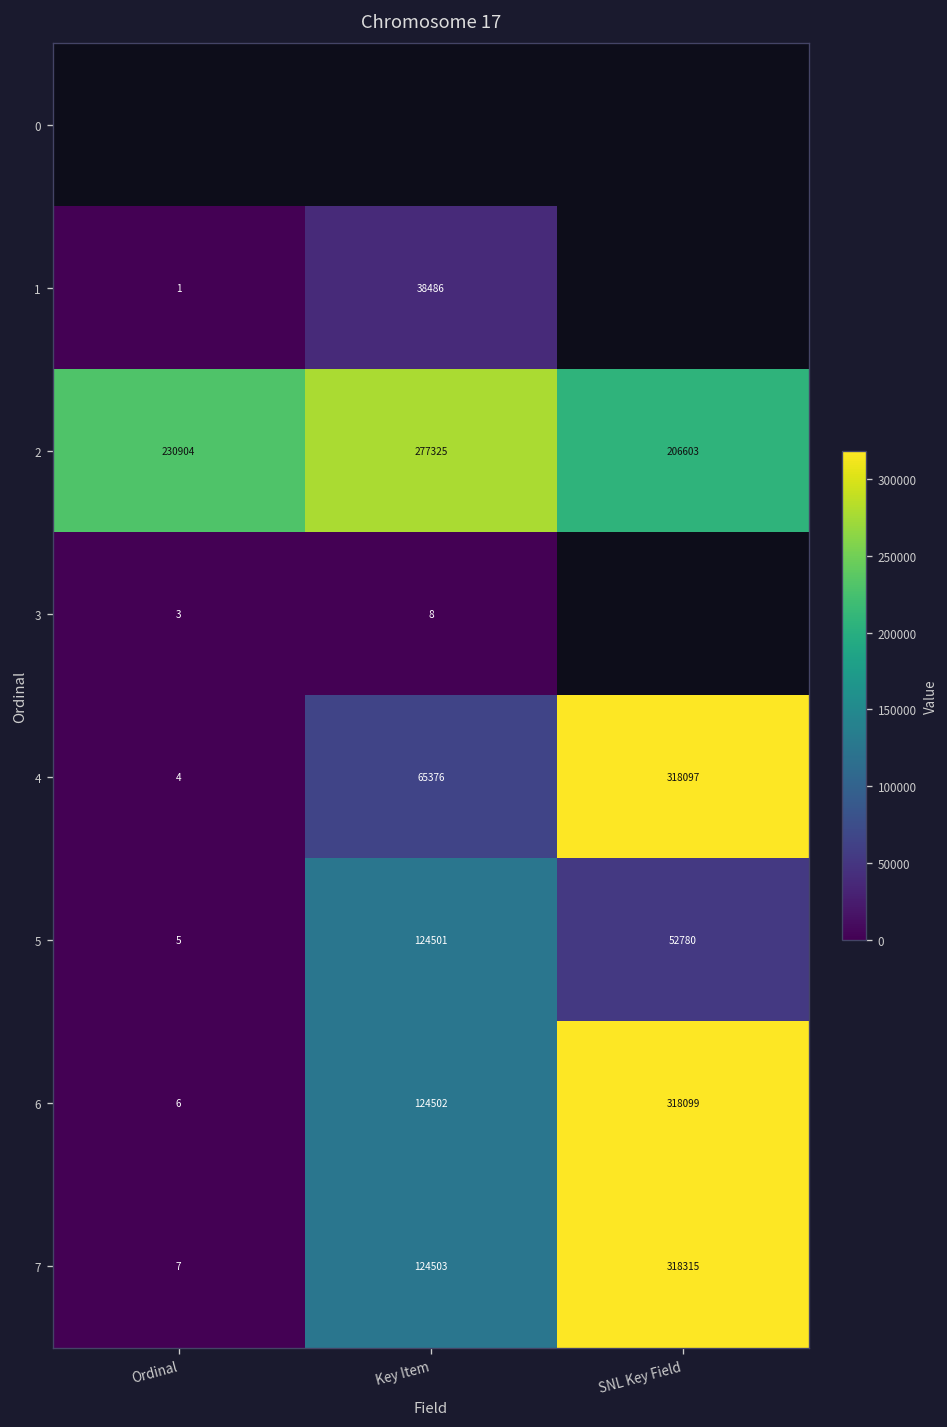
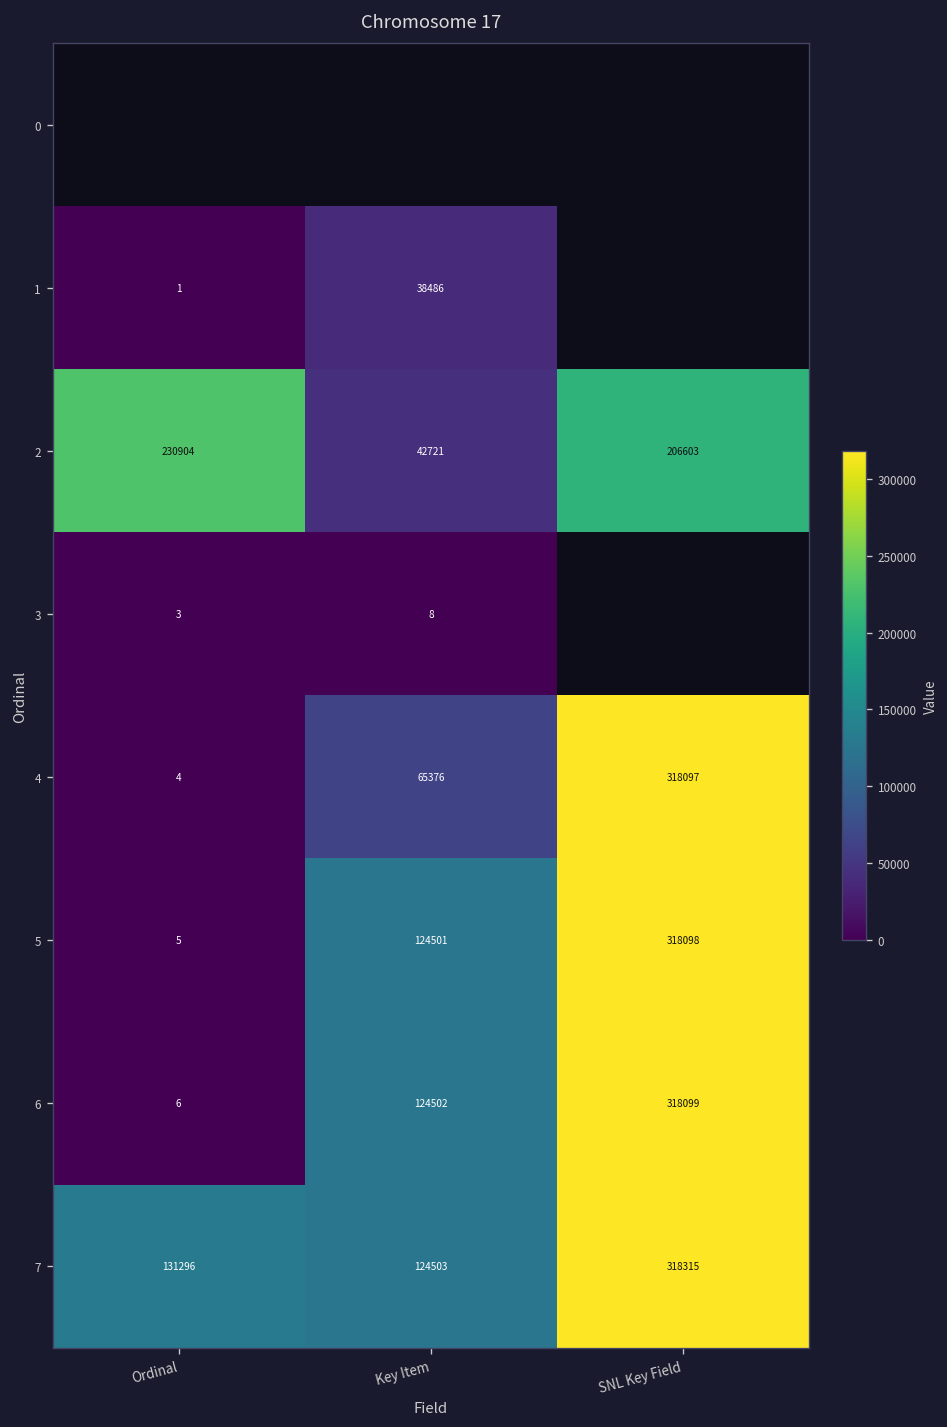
2, Key Item: 277325 -> 42721
5, SNL Key Field: 52780 -> 318098
7, Ordinal: 7 -> 131296
